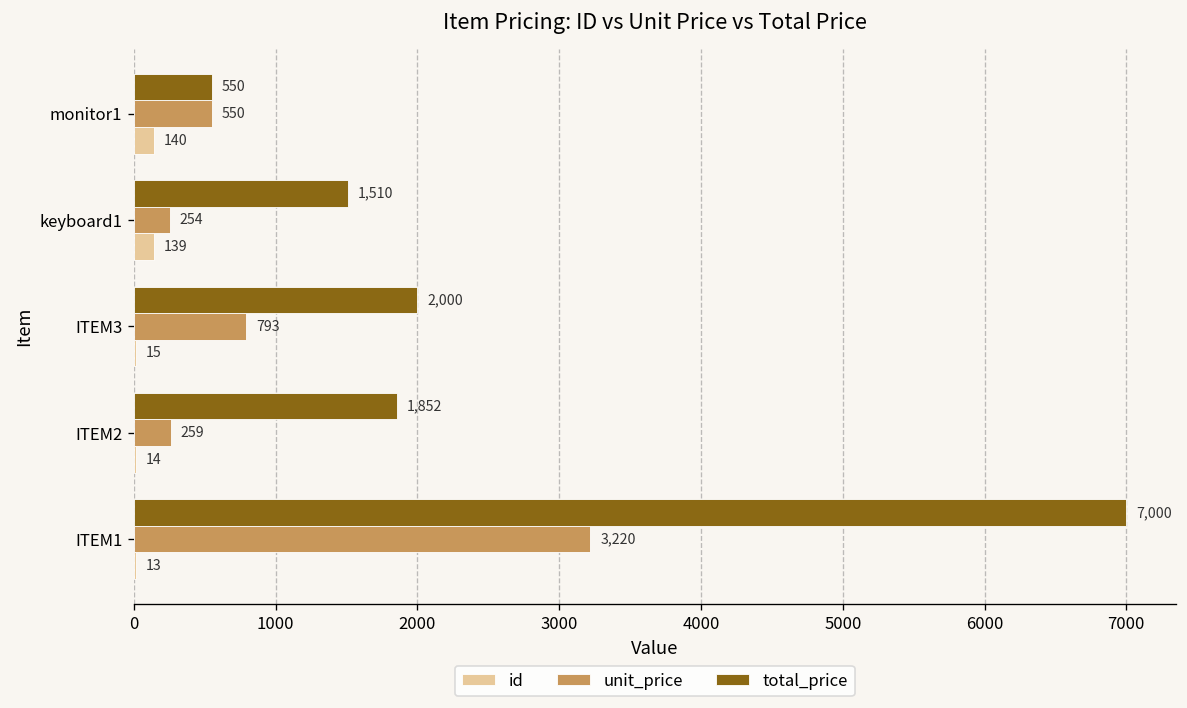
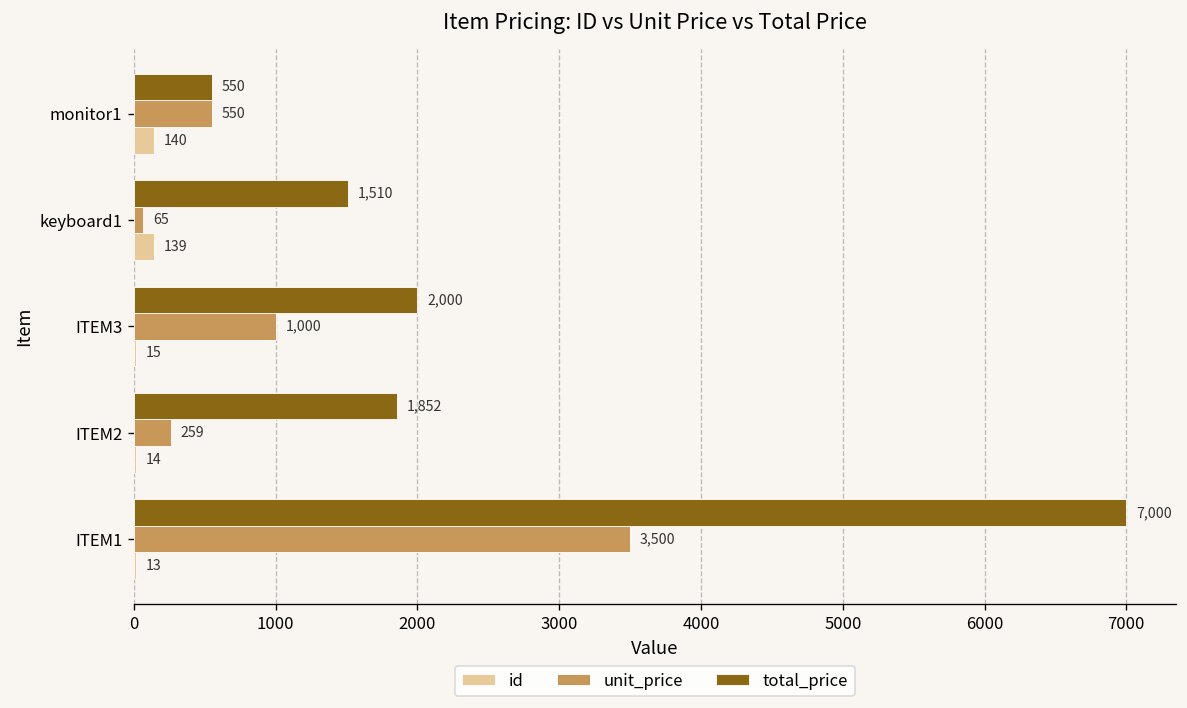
unit_price, keyboard1: 254 -> 65
unit_price, ITEM3: 793 -> 1,000
unit_price, ITEM1: 3,220 -> 3,500
